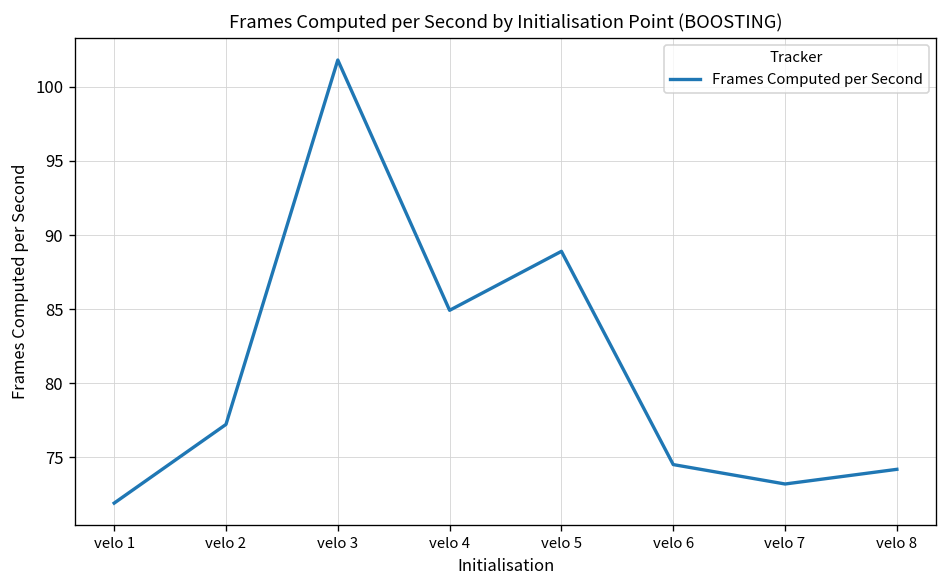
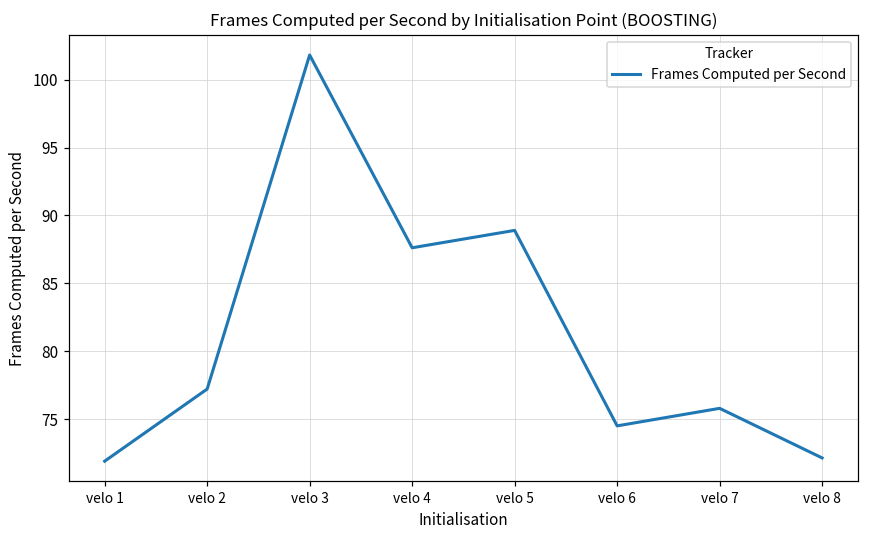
velo 4: 84.9 -> 87.6
velo 7: 73.2 -> 75.8
velo 8: 74.2 -> 72.2
